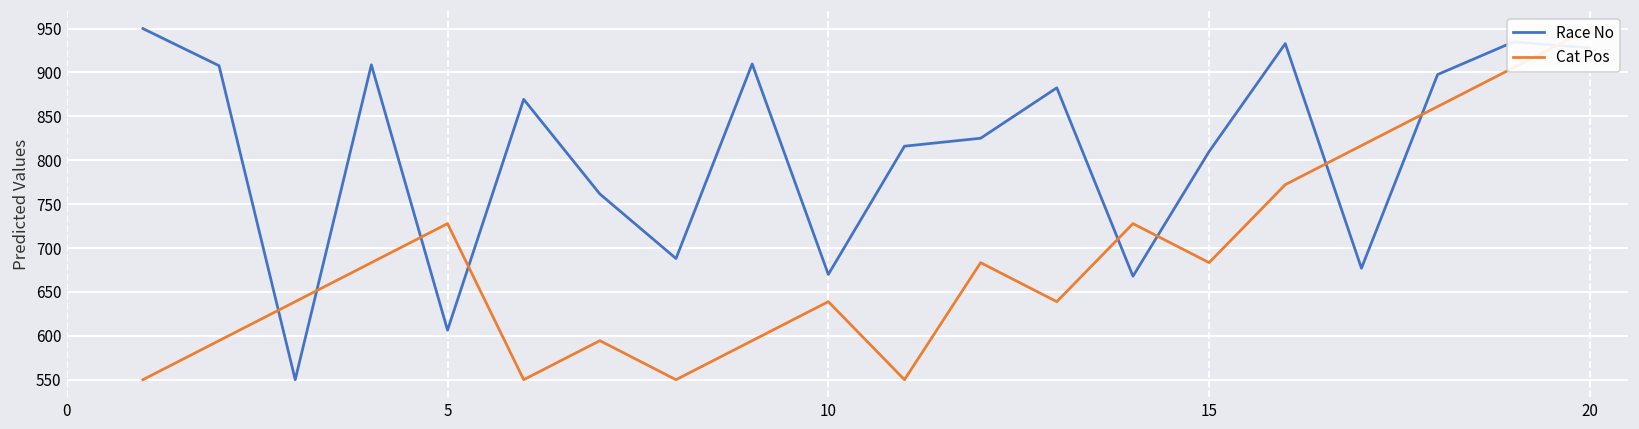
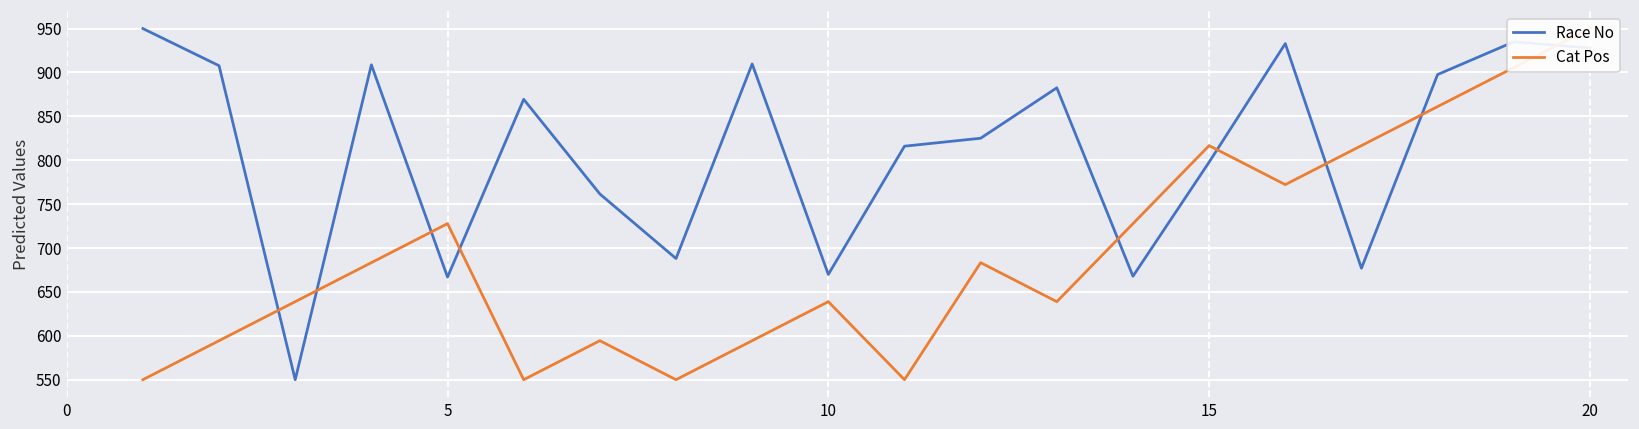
Race No, 5: 610 -> 670
Race No, 15: 810 -> 800
Cat Pos, 15: 680 -> 820
